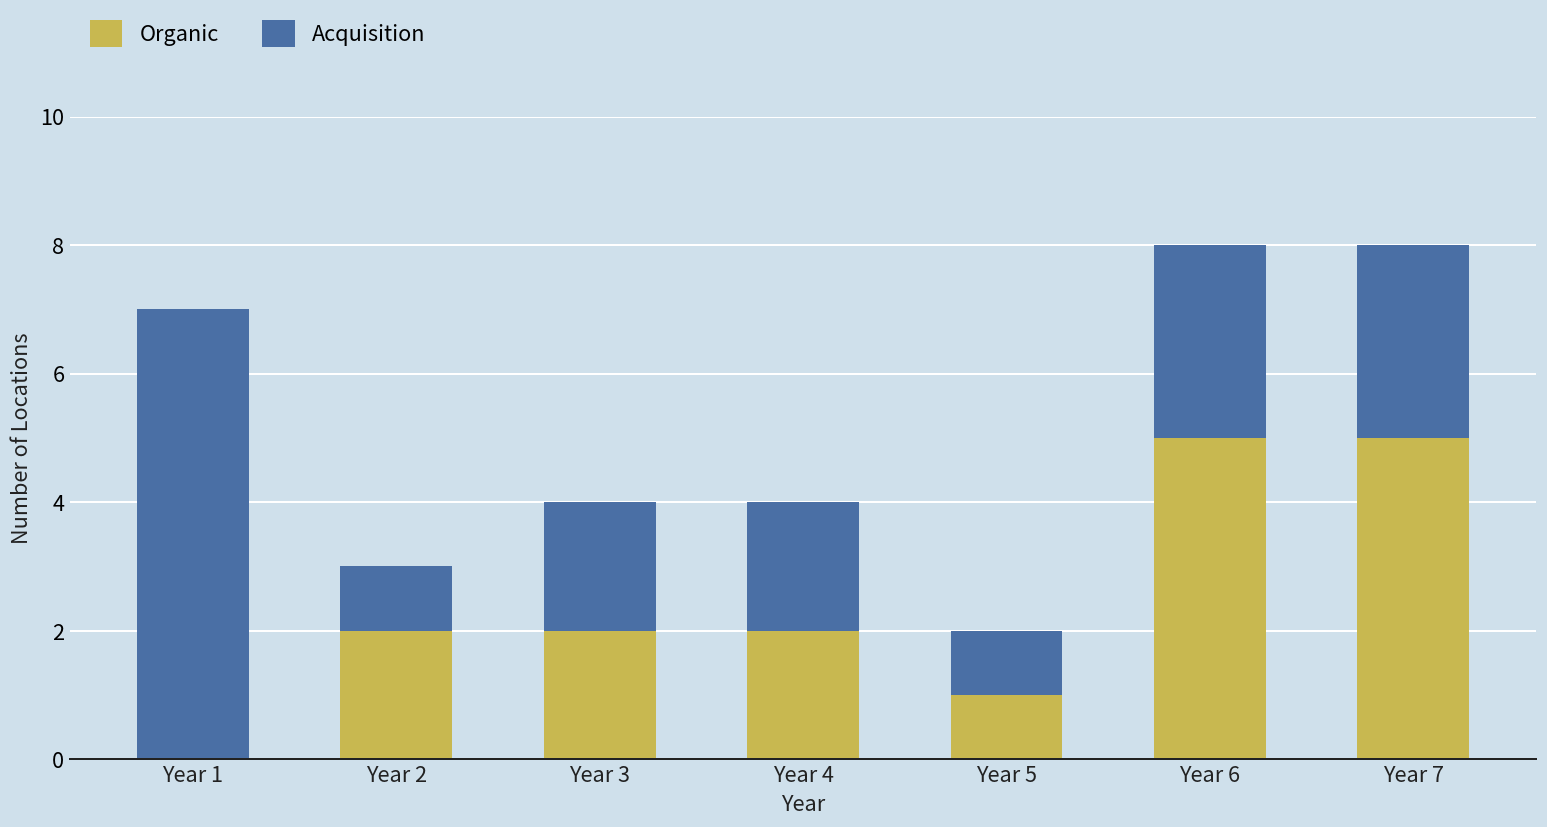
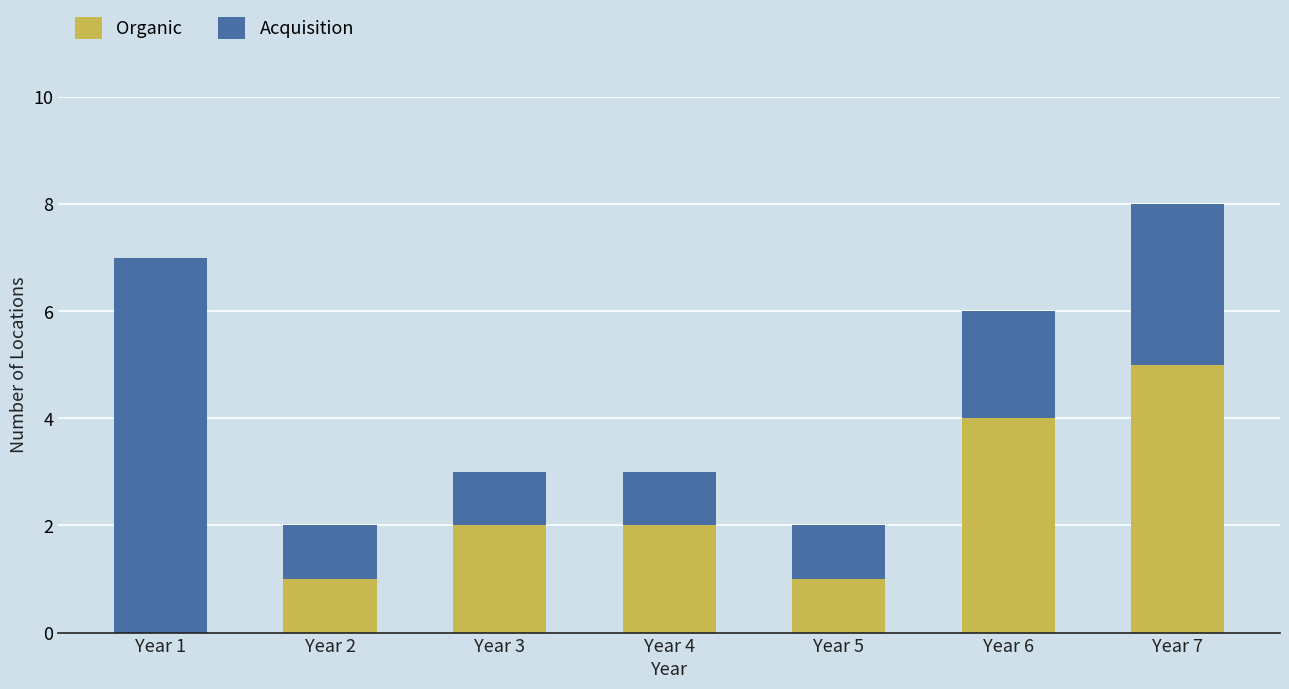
Organic, Year 2: 2 -> 1
Acquisition, Year 3: 2 -> 1
Acquisition, Year 4: 2 -> 1
Organic, Year 6: 5 -> 4
Acquisition, Year 6: 3 -> 2
